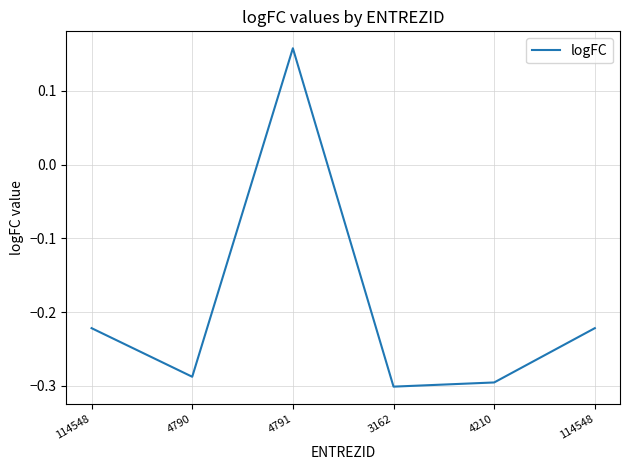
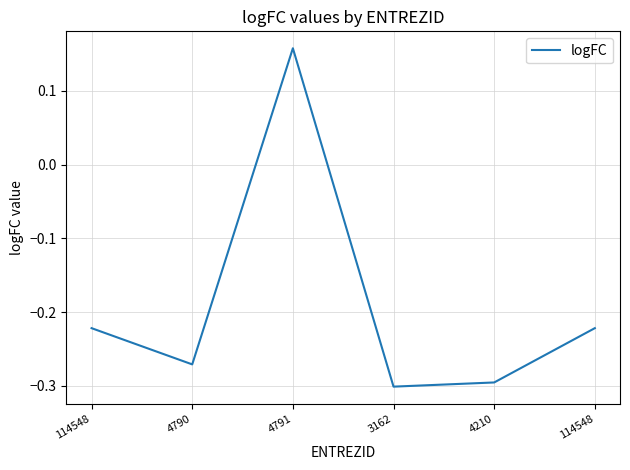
4790: -0.29 -> -0.27
